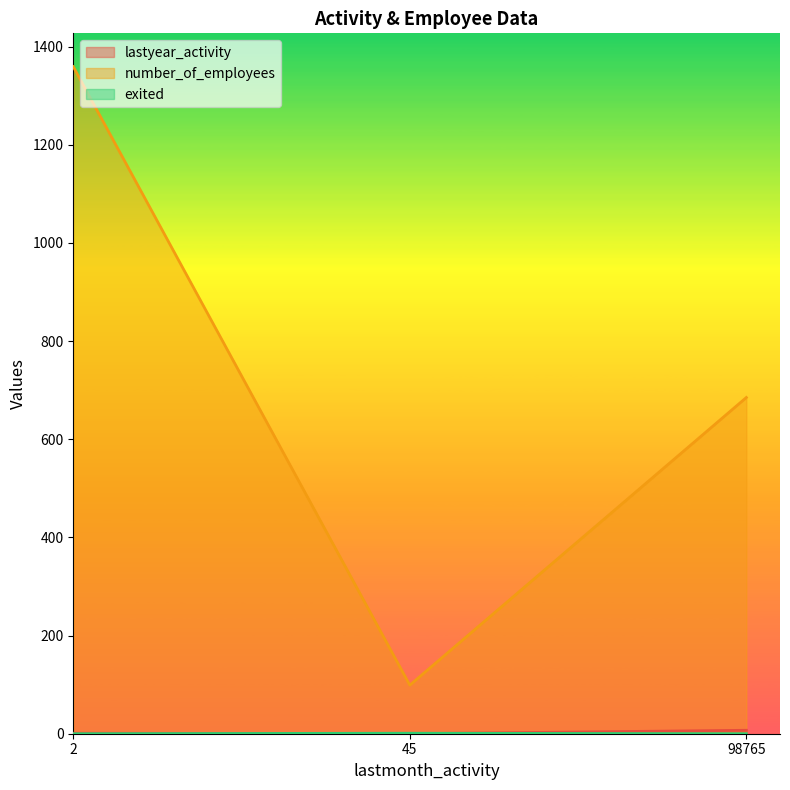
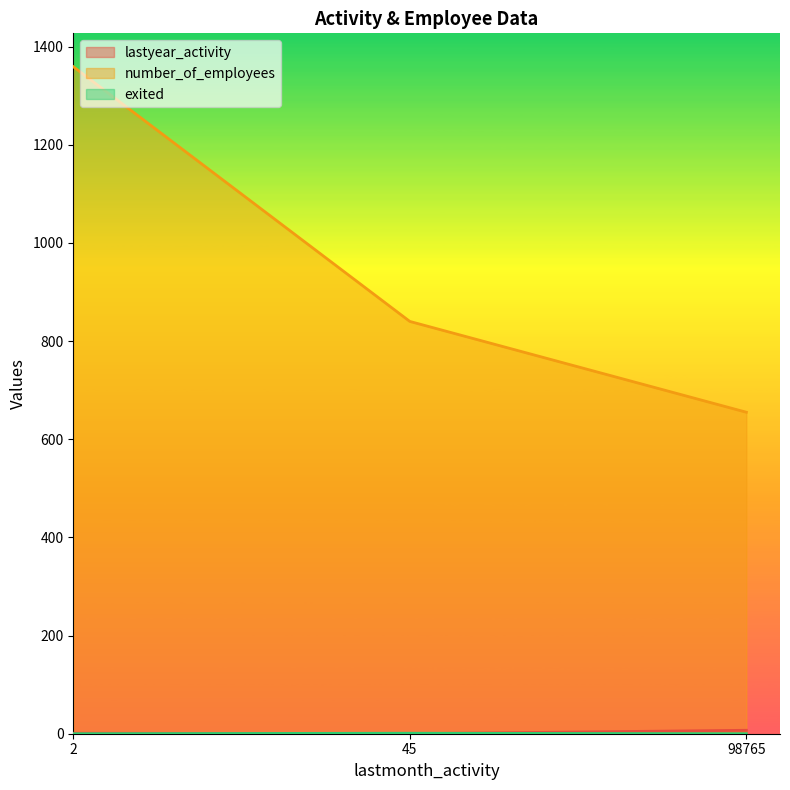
number_of_employees, 45: 100 -> 840
number_of_employees, 98765: 690 -> 660
